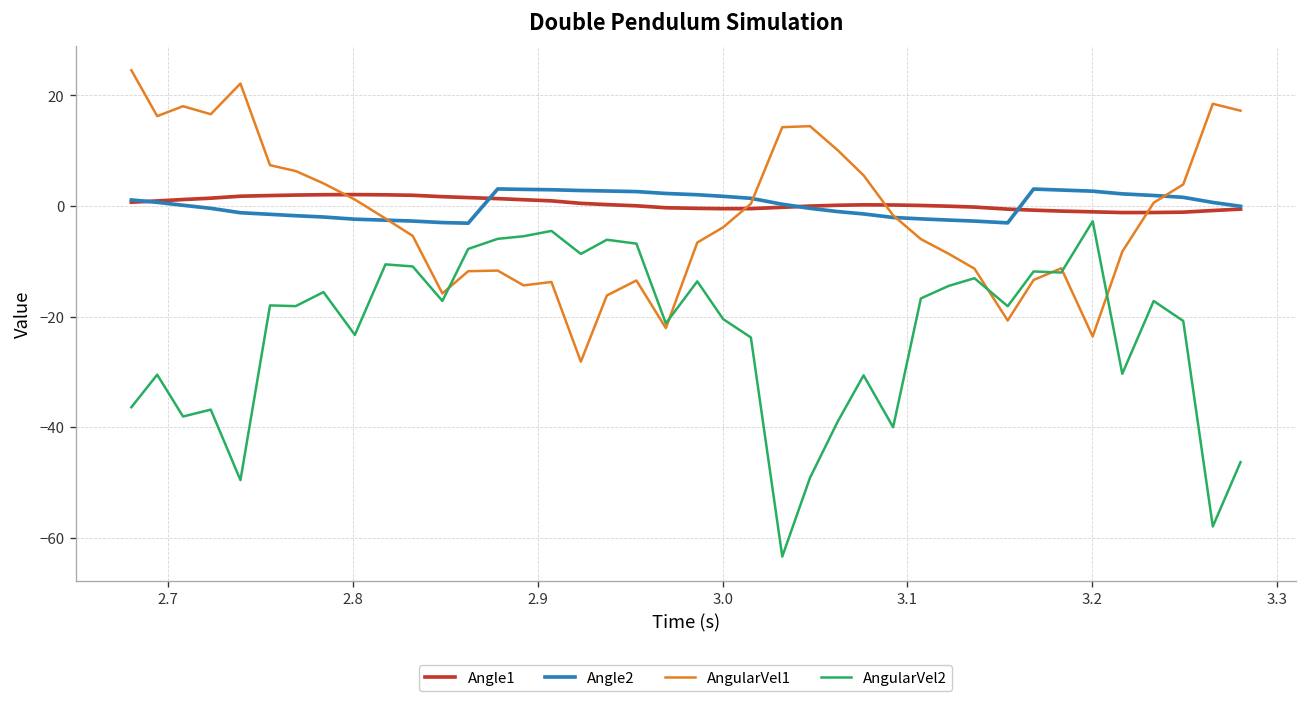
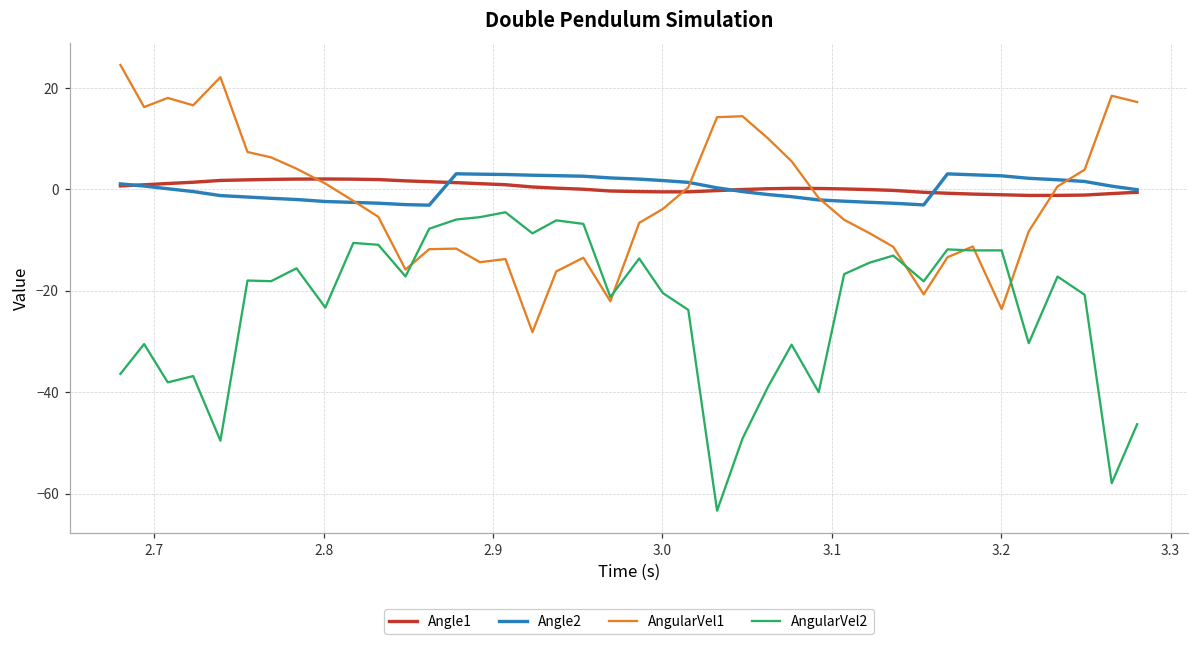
AngularVel2, 3.2: -3 -> -12
